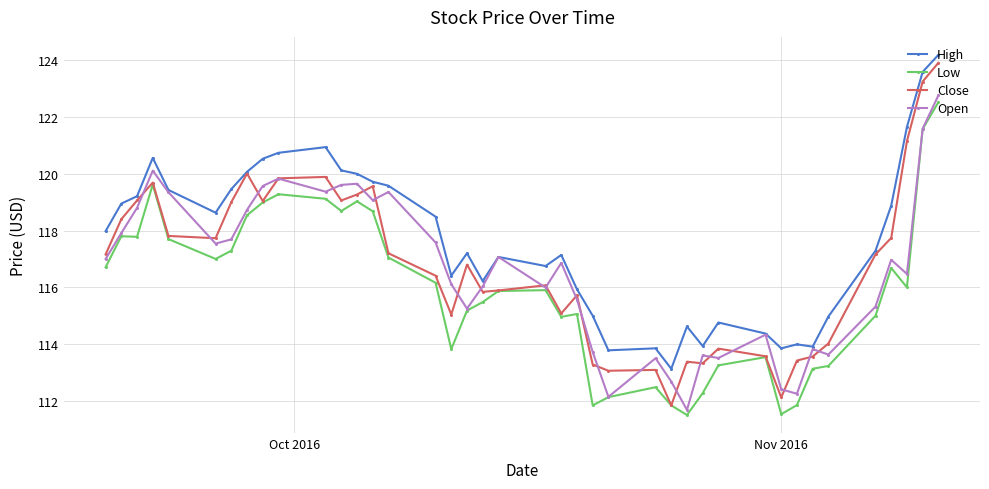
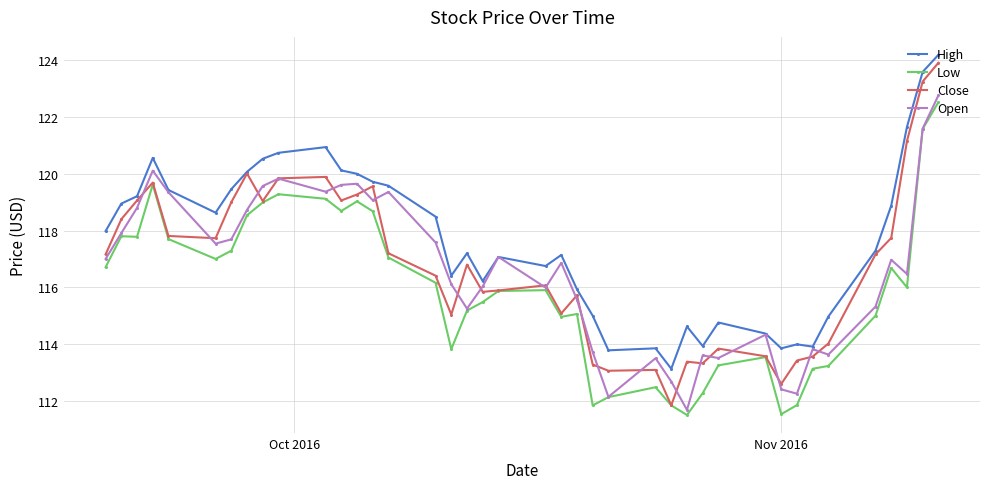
Close, Nov 2016: 112.1 -> 112.6
